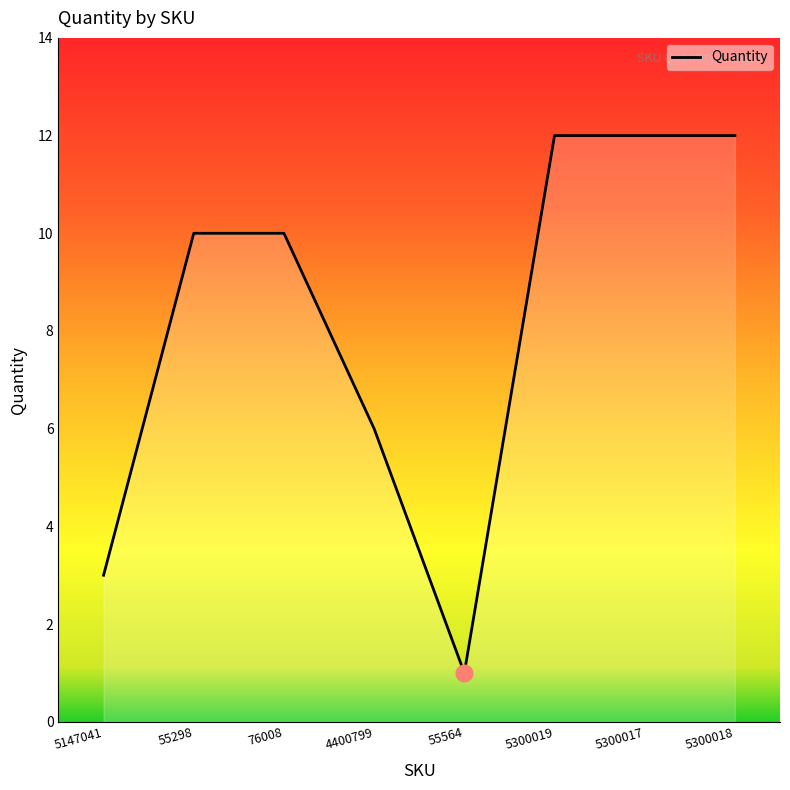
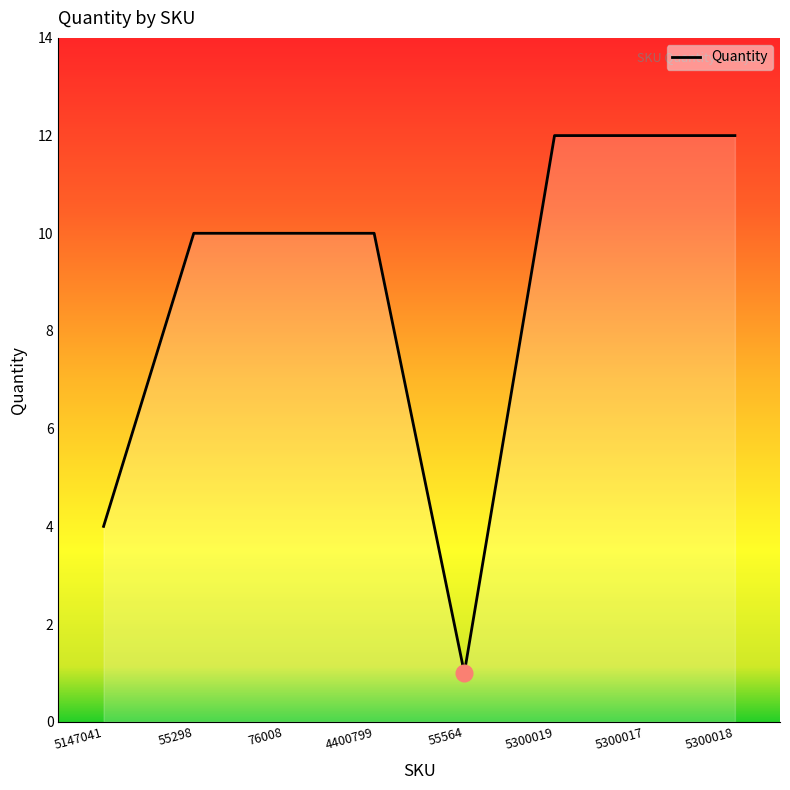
Quantity, 5147041: 3 -> 4
Quantity, 4400799: 6 -> 10
